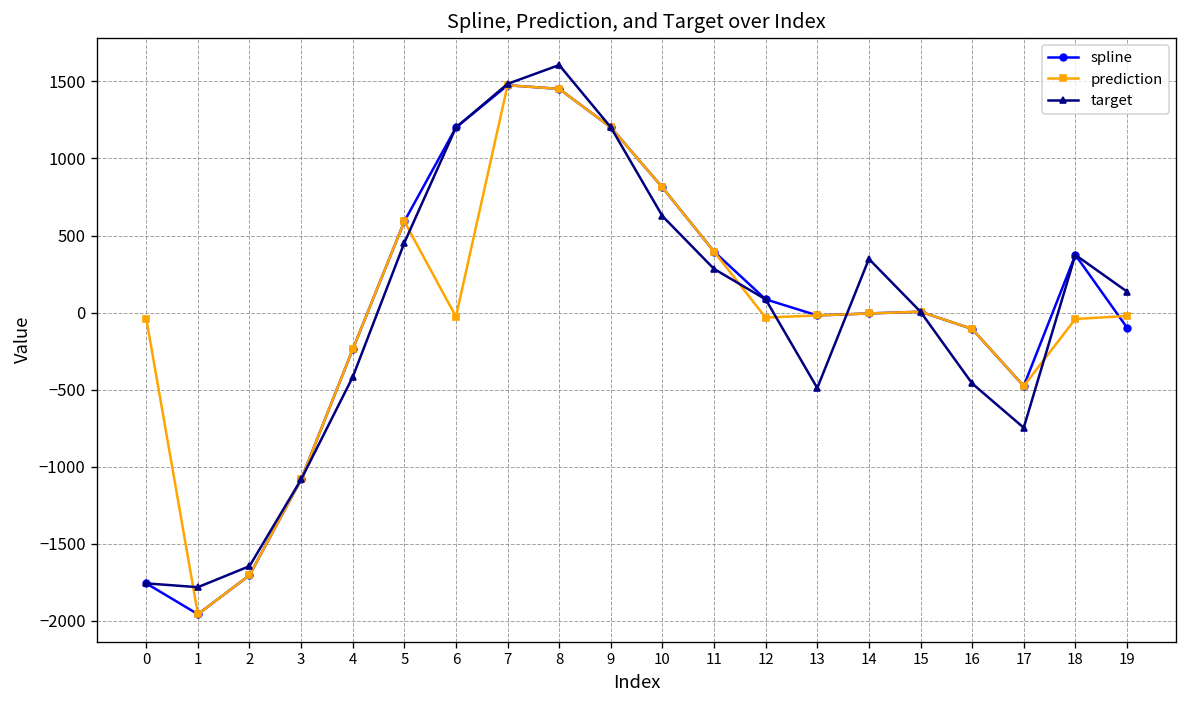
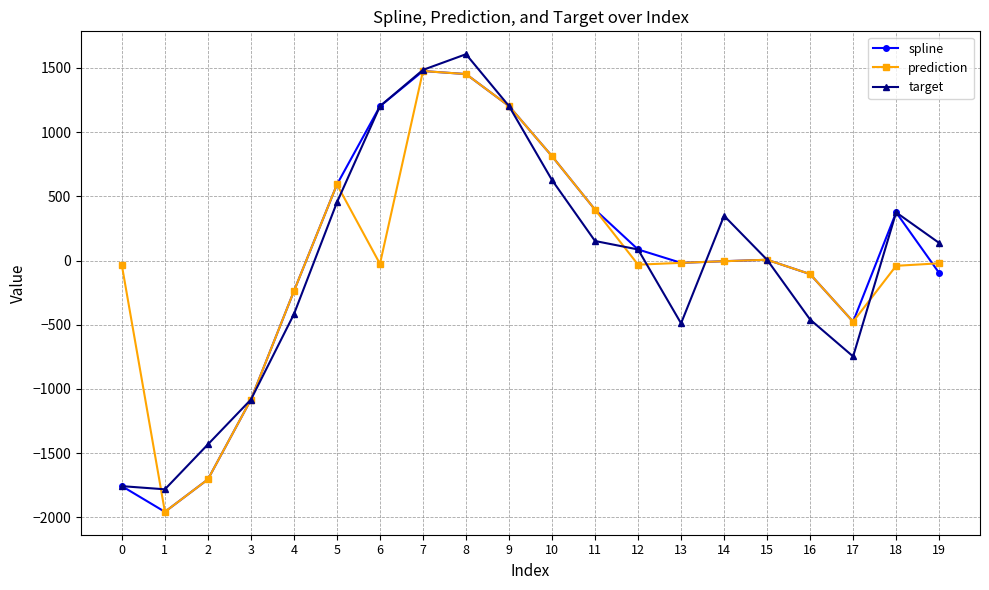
target, 2: -1640 -> -1430
target, 11: 280 -> 150
